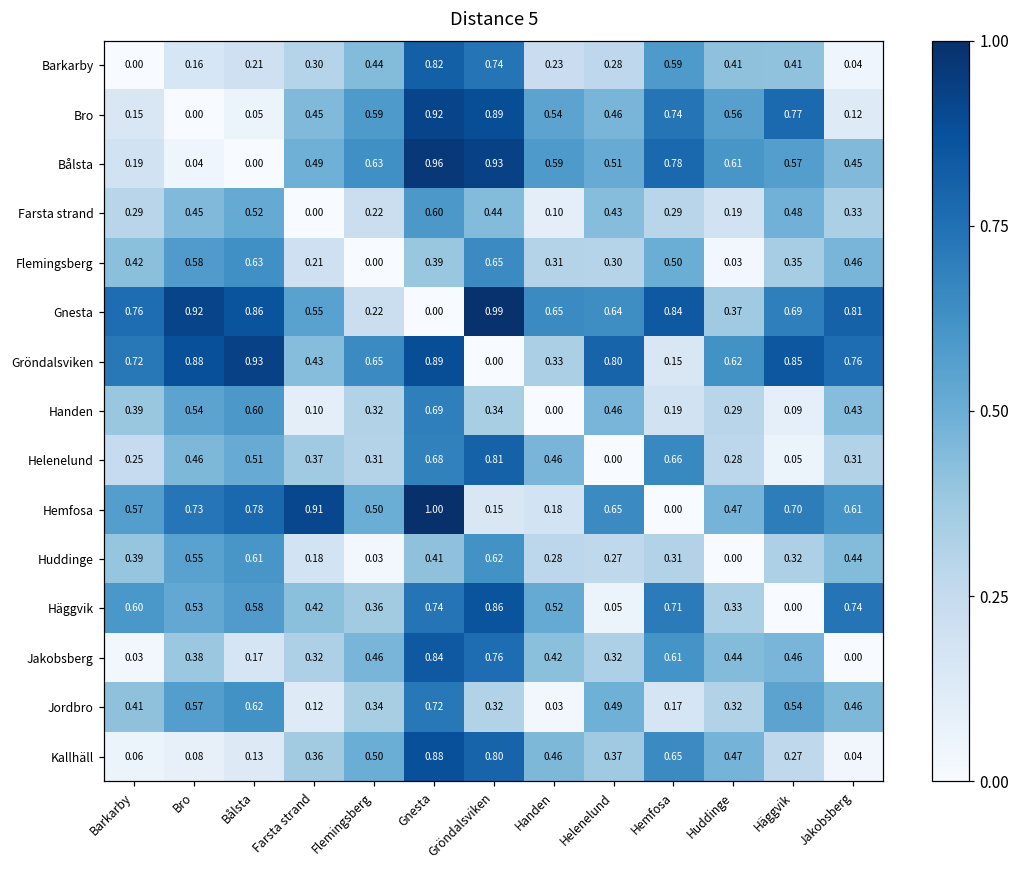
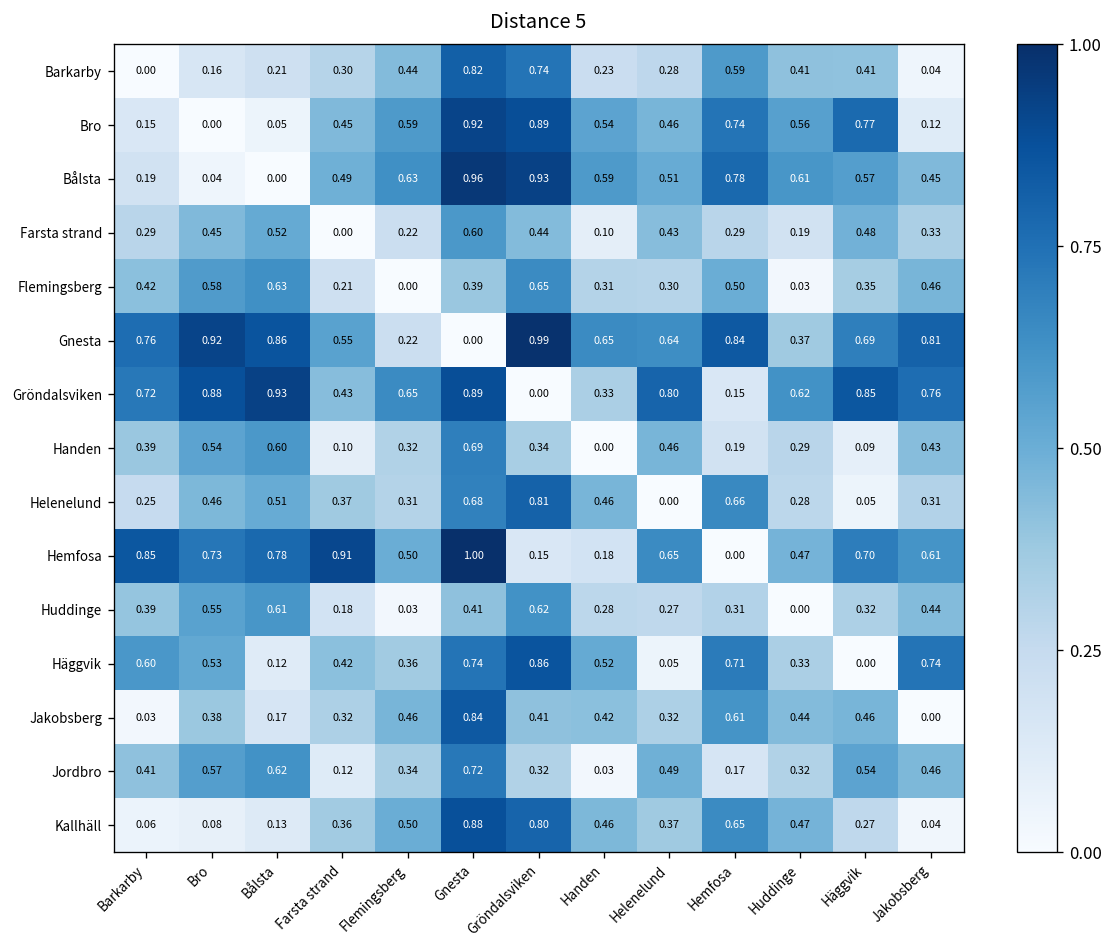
Hemfosa, Barkarby: 0.57 -> 0.85
Häggvik, Bålsta: 0.58 -> 0.12
Jakobsberg, Gröndalsviken: 0.76 -> 0.41
